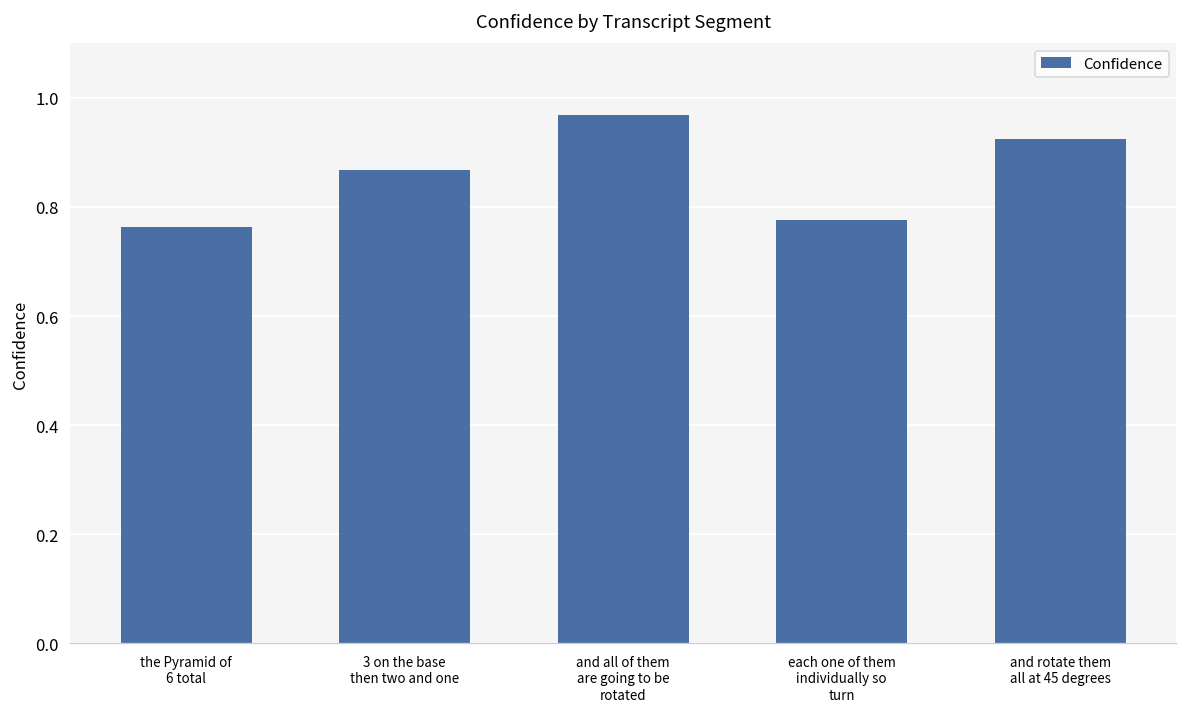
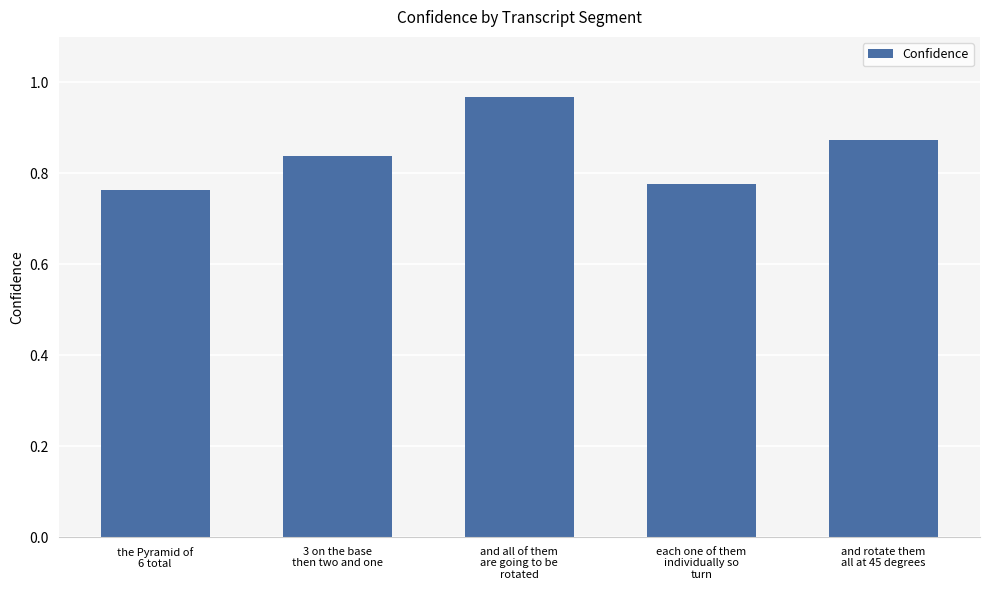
3 on the base then two and one: 0.87 -> 0.84
and rotate them all at 45 degrees: 0.92 -> 0.87
